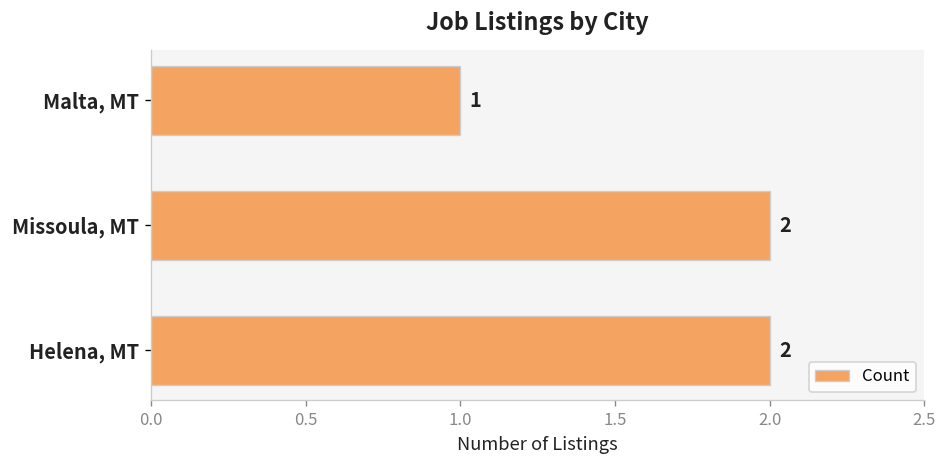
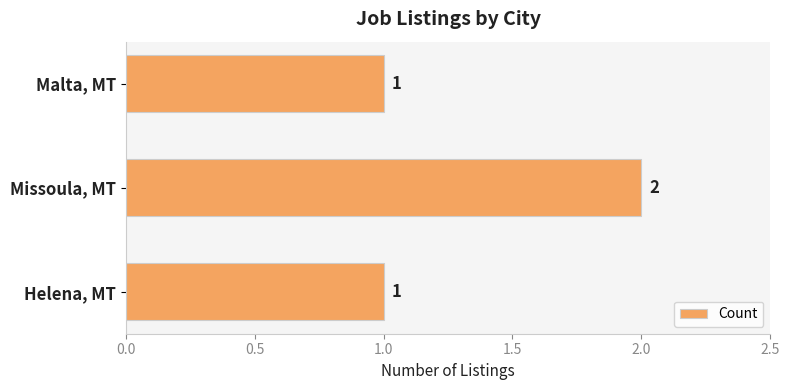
Helena, MT: 2 -> 1
